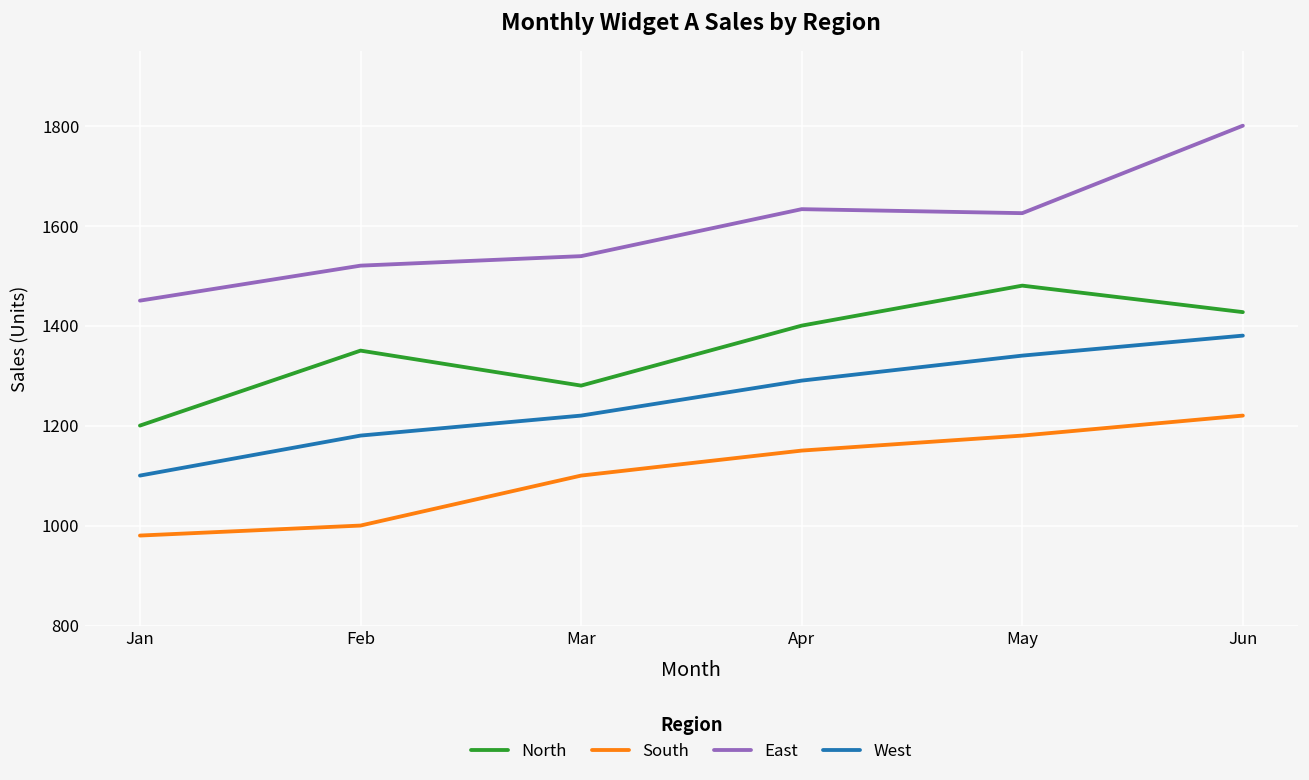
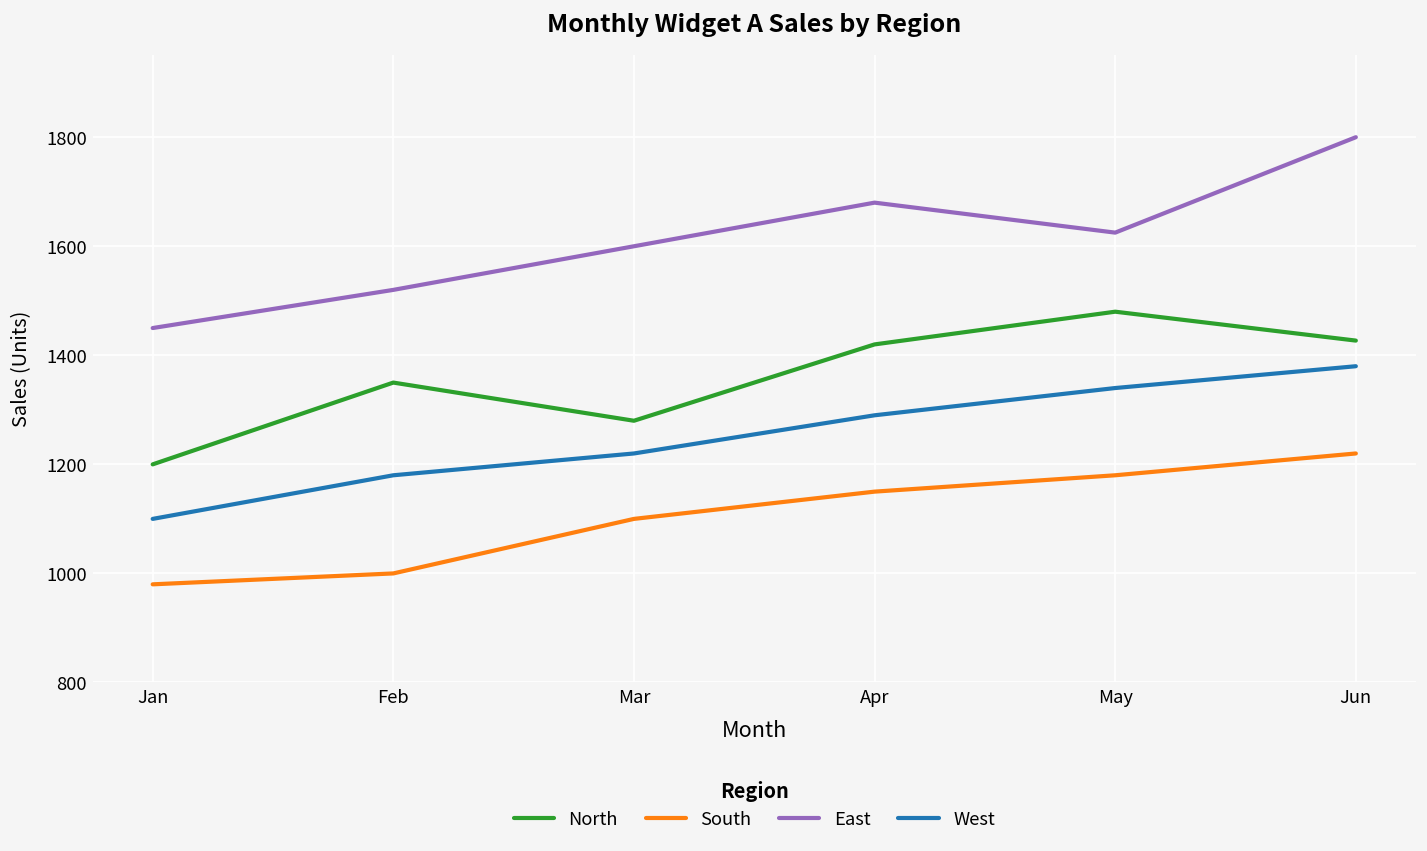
East, Mar: 1540 -> 1600
North, Apr: 1400 -> 1420
East, Apr: 1630 -> 1680
